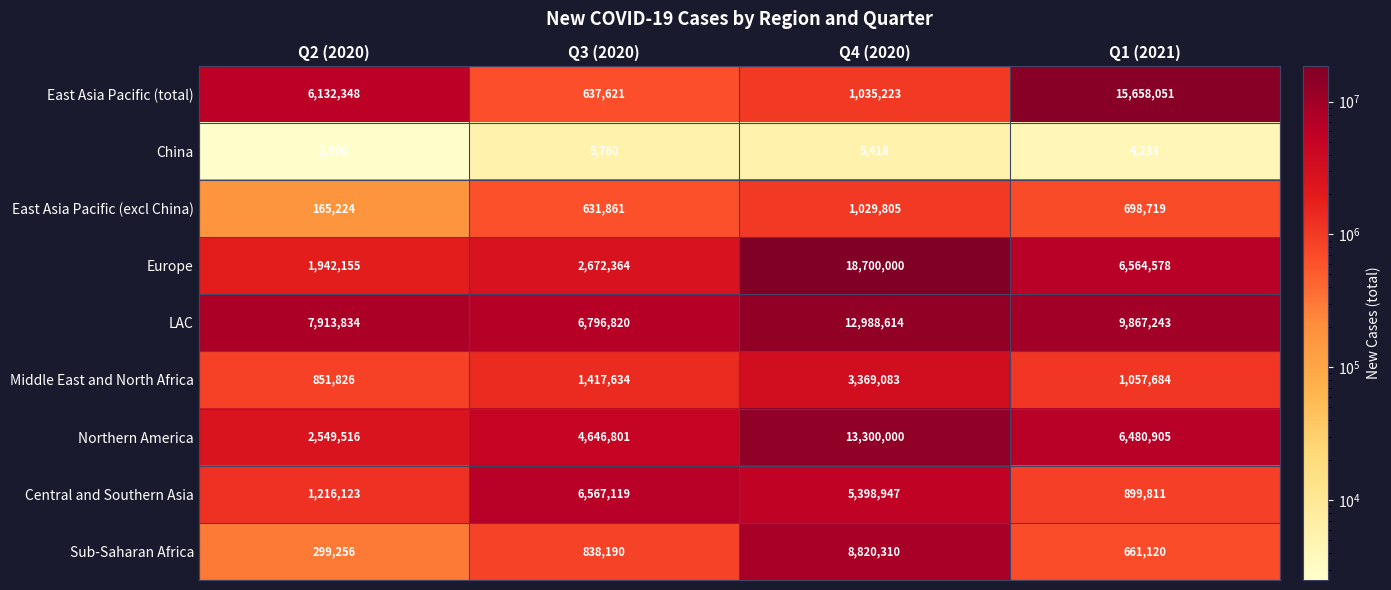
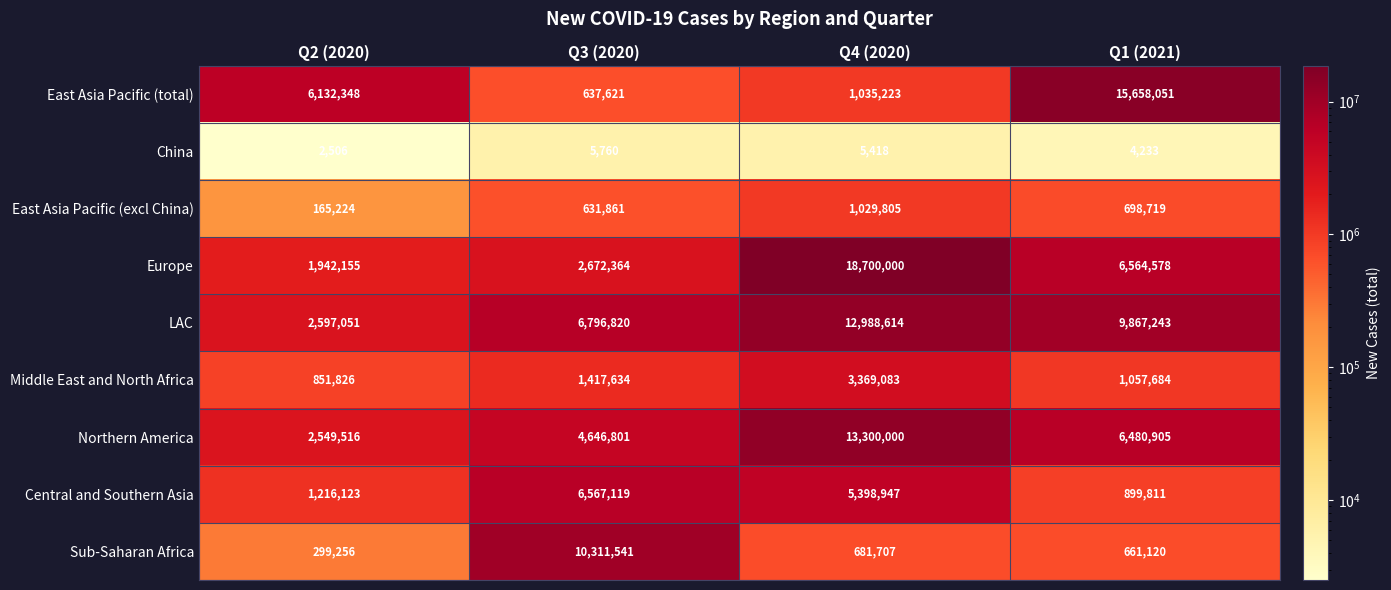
LAC, Q2 (2020): 7,913,834 -> 2,597,051
Sub-Saharan Africa, Q3 (2020): 838,190 -> 10,311,541
Sub-Saharan Africa, Q4 (2020): 8,820,310 -> 681,707
